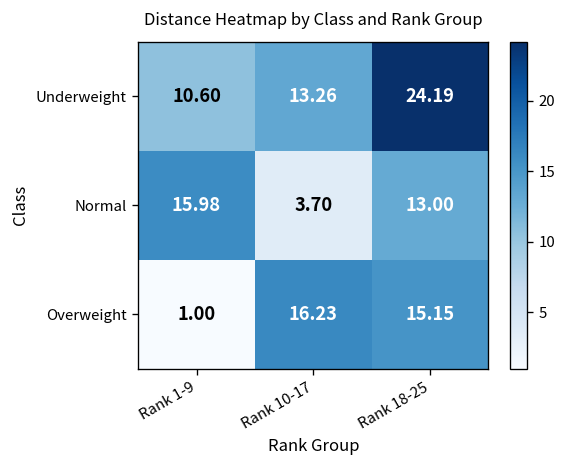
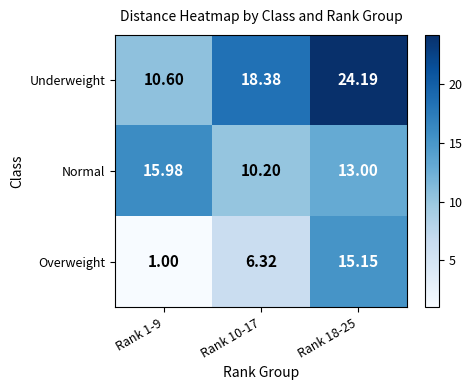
Underweight, Rank 10-17: 13.26 -> 18.38
Normal, Rank 10-17: 3.70 -> 10.20
Overweight, Rank 10-17: 16.23 -> 6.32
